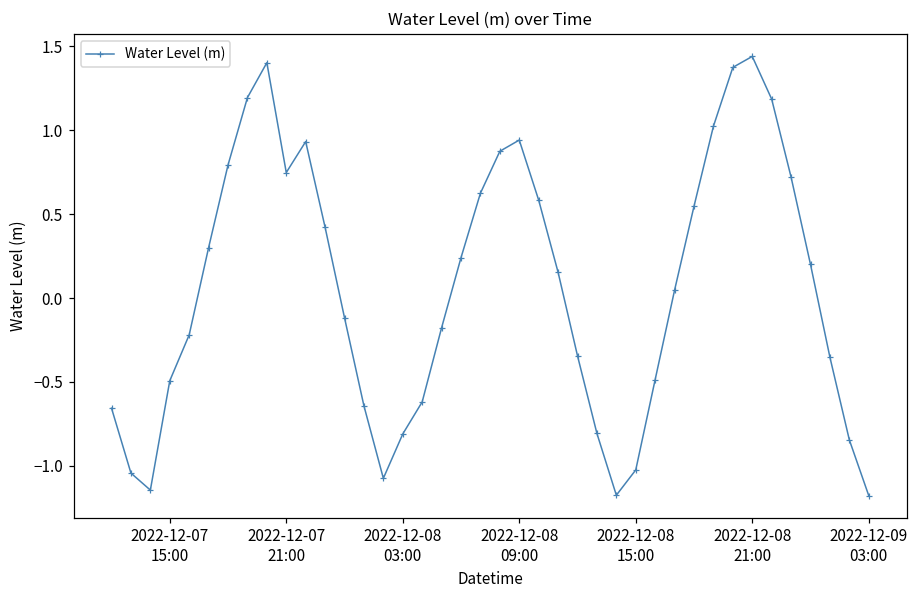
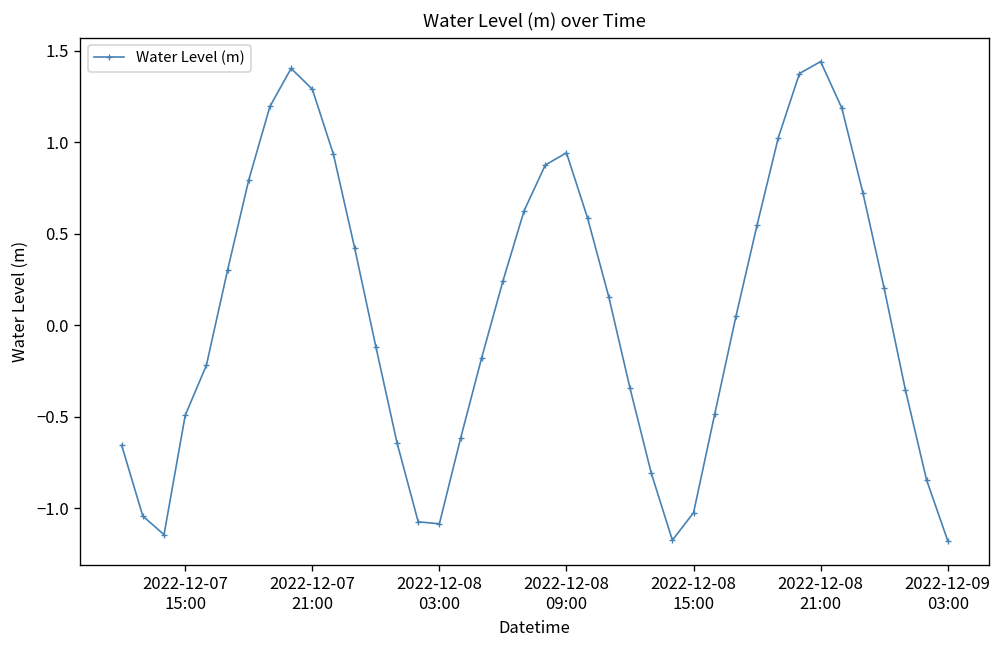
2022-12-07 21:00: 0.75 -> 1.29
2022-12-08 03:00: -0.81 -> -1.08
